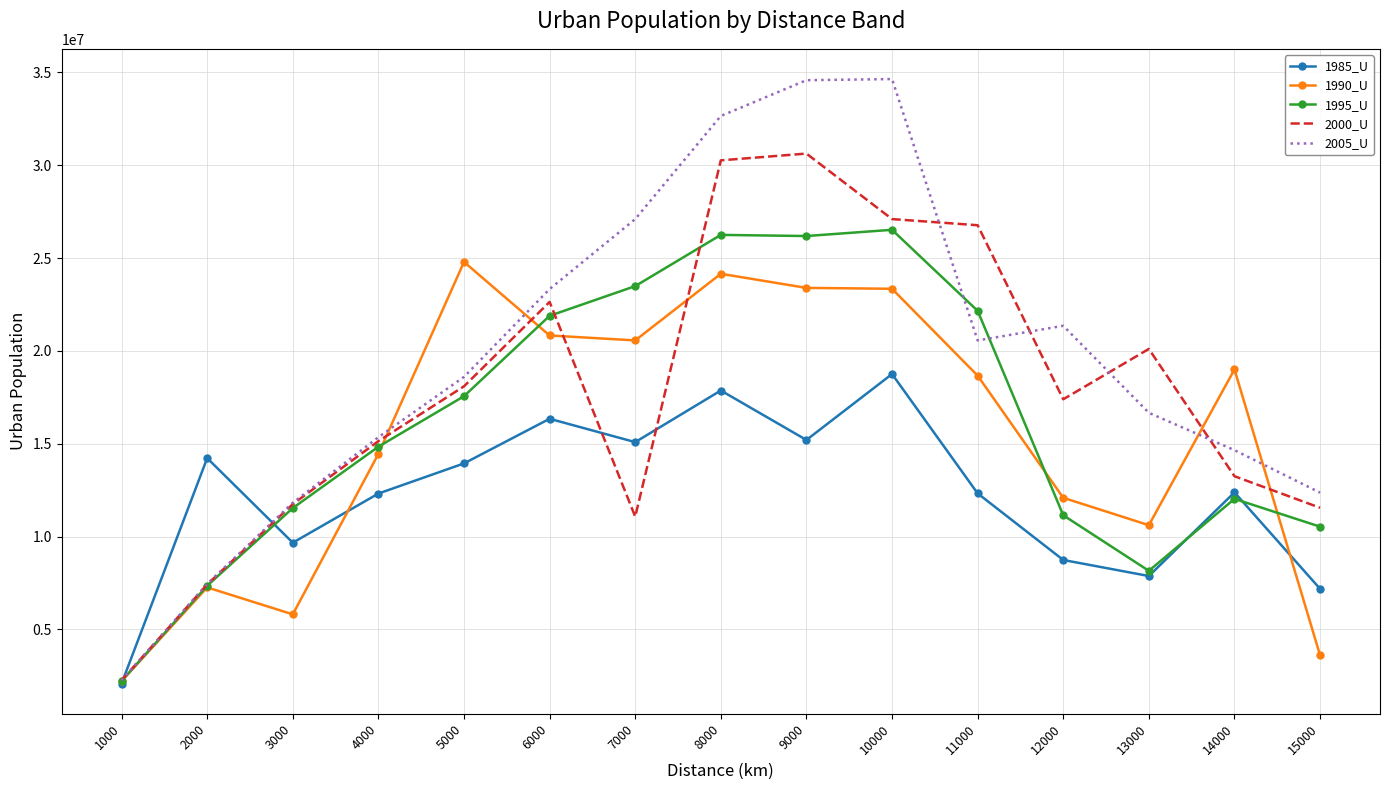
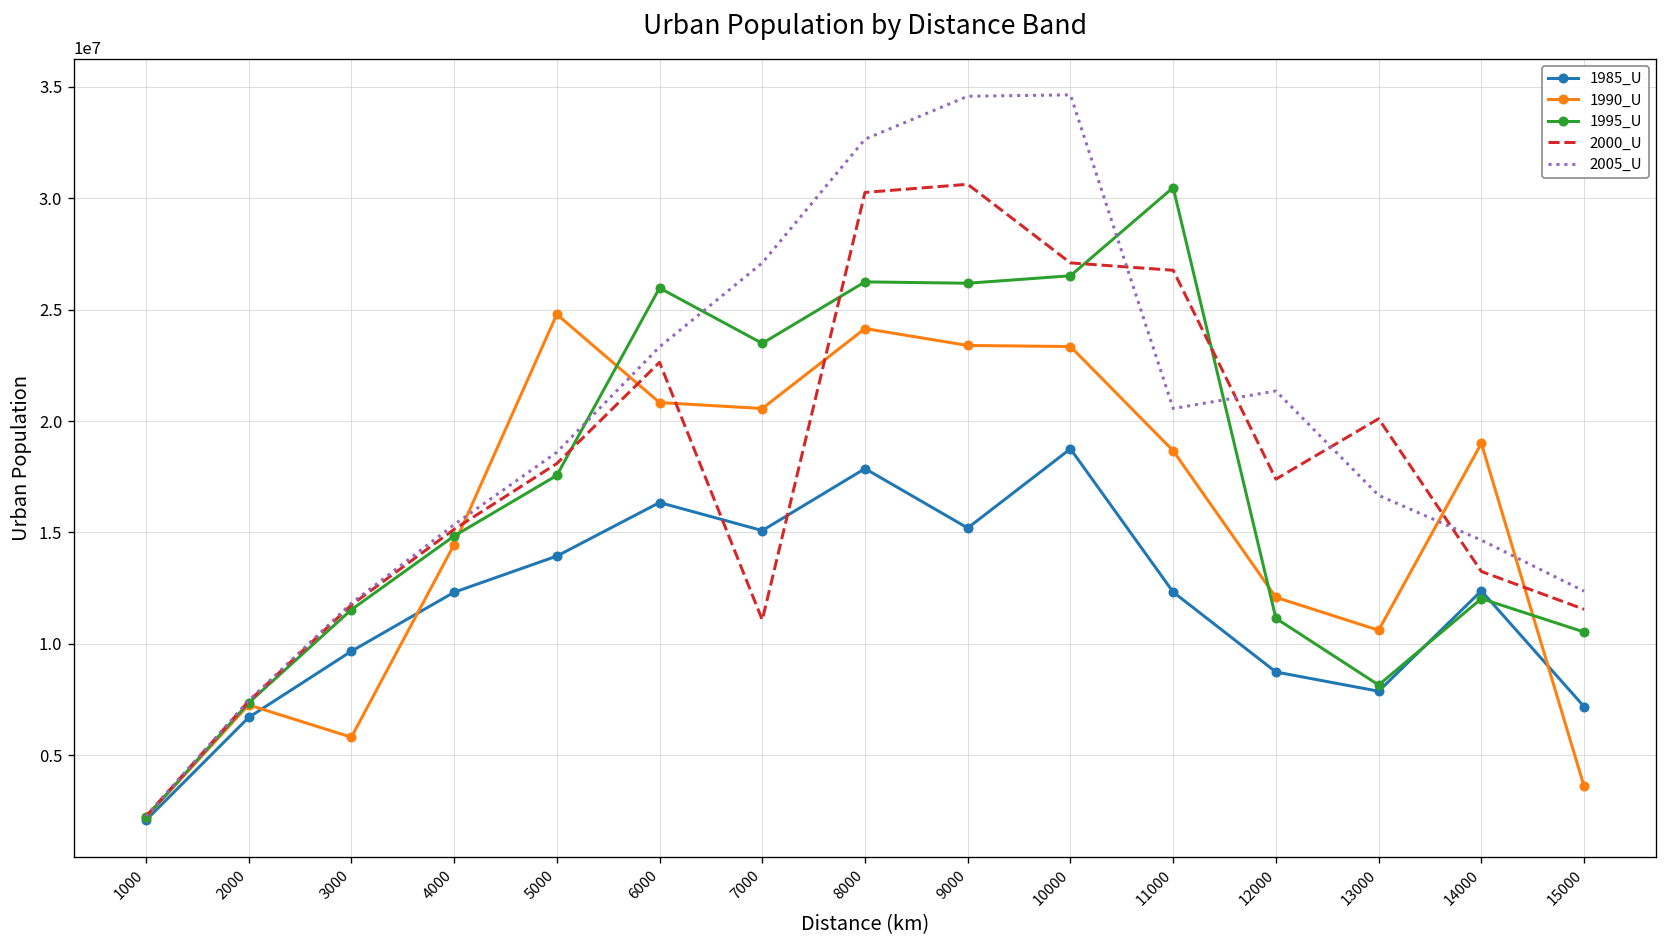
1985_U, 2000: 14200000 -> 6700000
1995_U, 6000: 21900000 -> 26000000
1995_U, 11000: 22200000 -> 30500000
